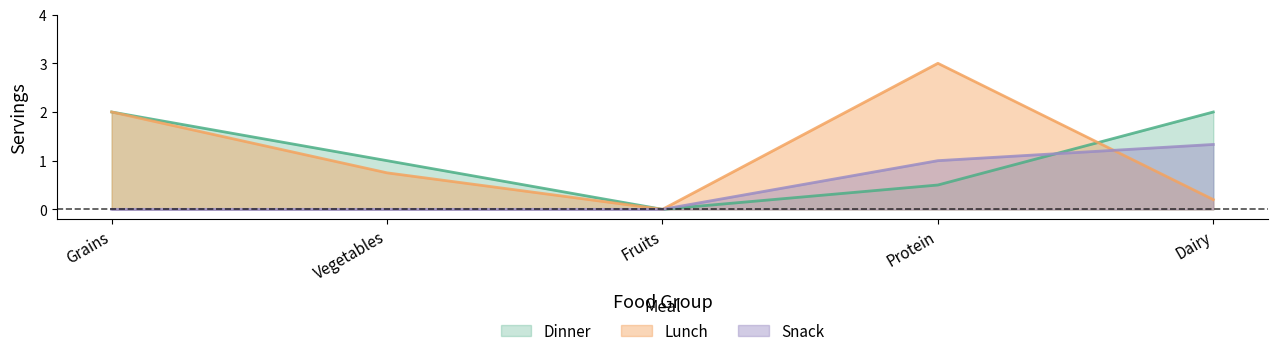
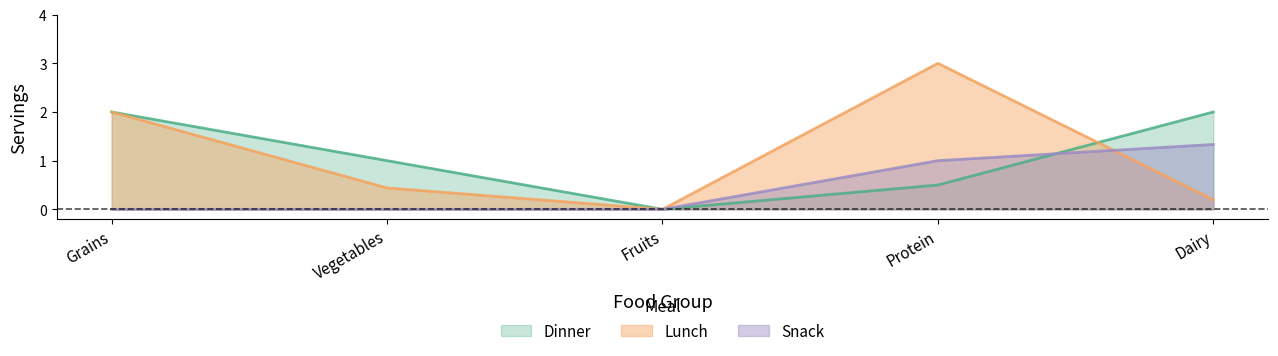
Lunch, Vegetables: 0.8 -> 0.4
